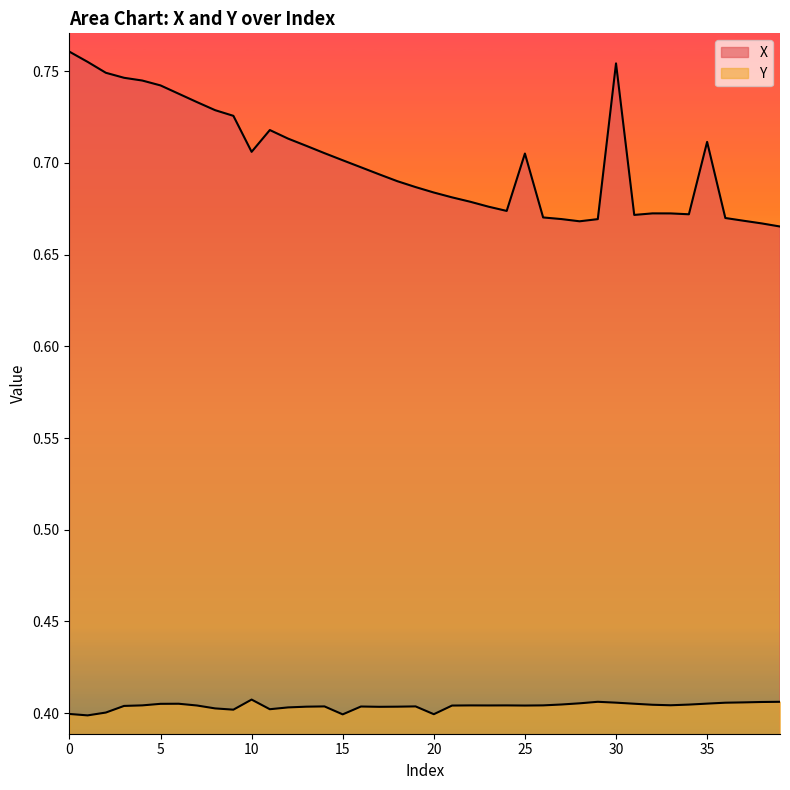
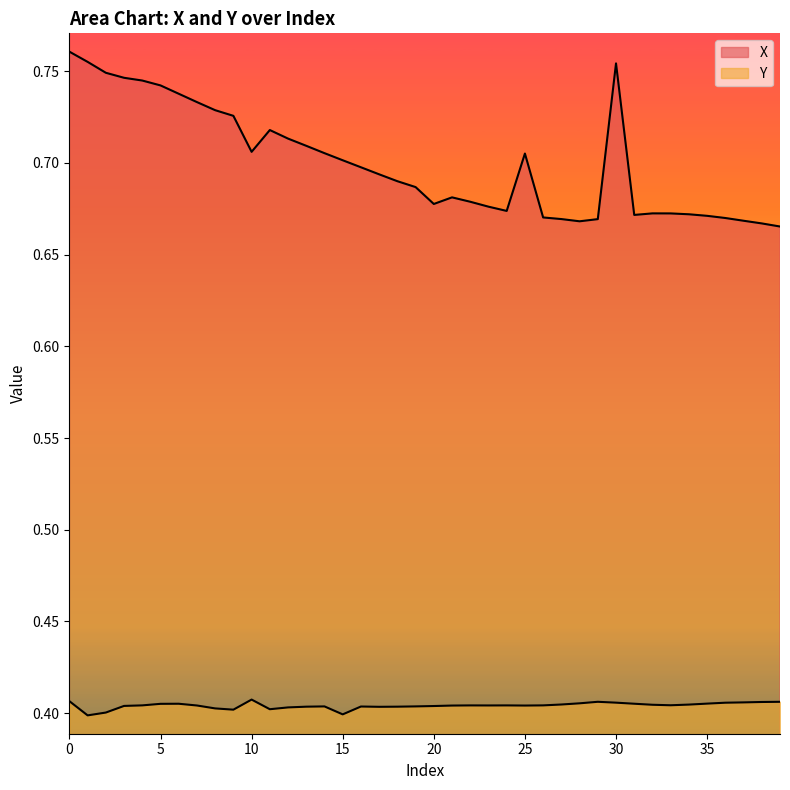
Y, 0: 0.400 -> 0.407
X, 20: 0.684 -> 0.678
Y, 20: 0.399 -> 0.404
X, 35: 0.712 -> 0.671
